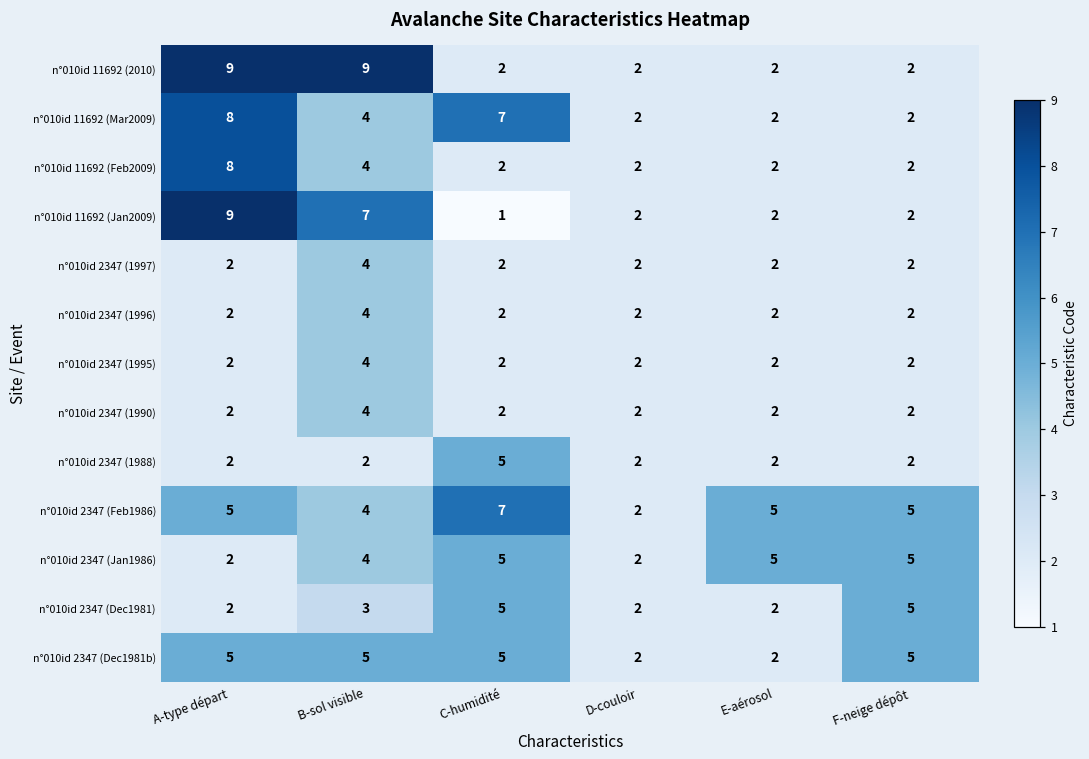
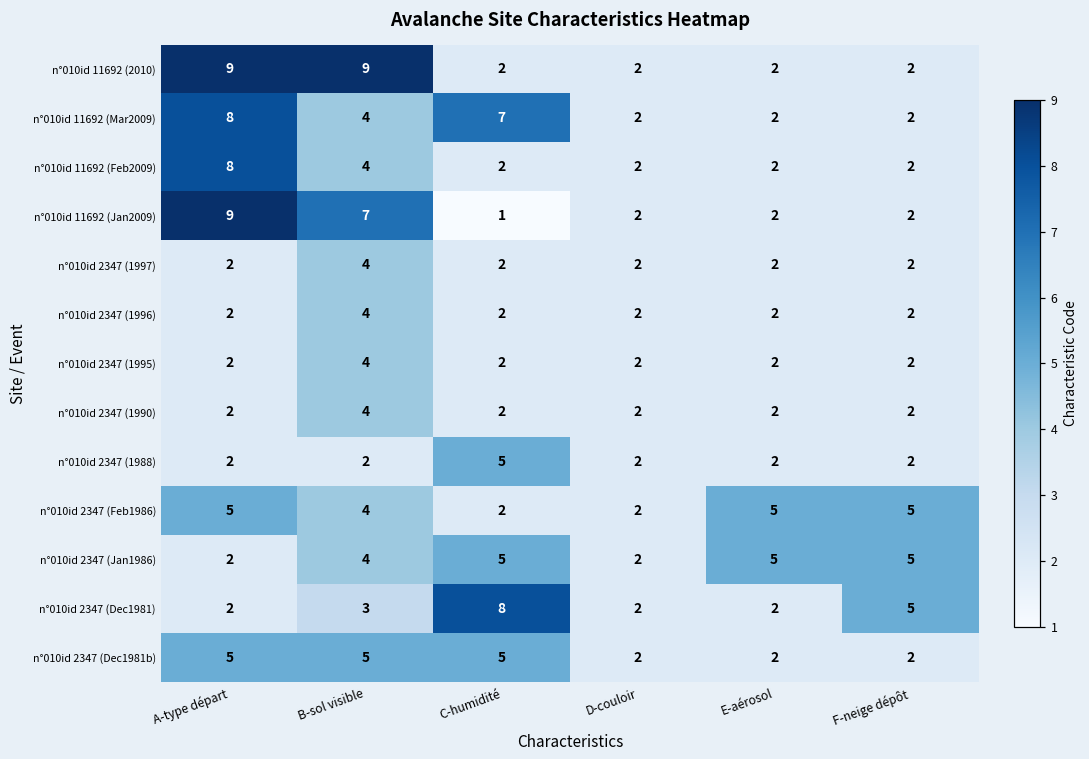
n°010id 2347 (Feb1986), C-humidité: 7 -> 2
n°010id 2347 (Dec1981), C-humidité: 5 -> 8
n°010id 2347 (Dec1981b), F-neige dépôt: 5 -> 2
